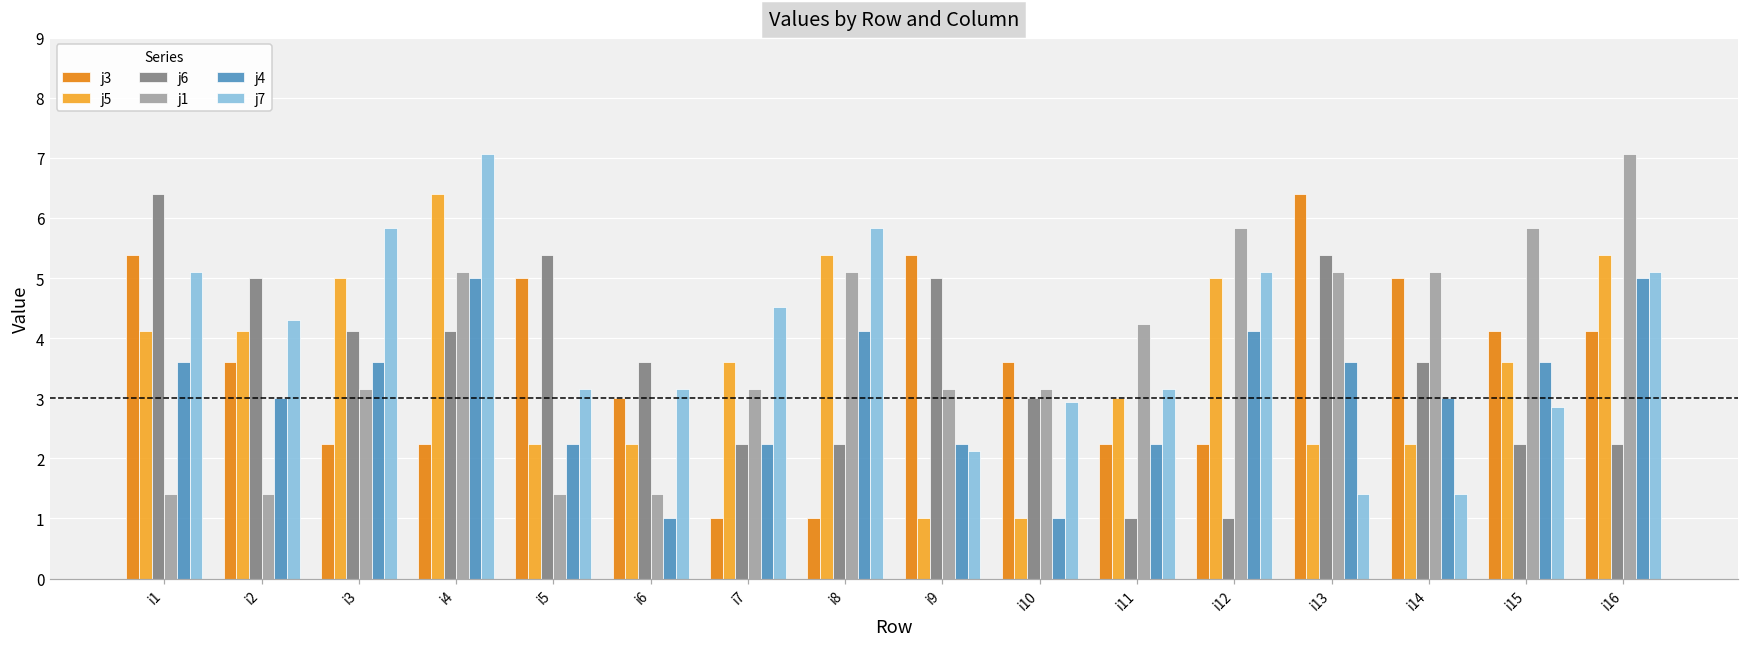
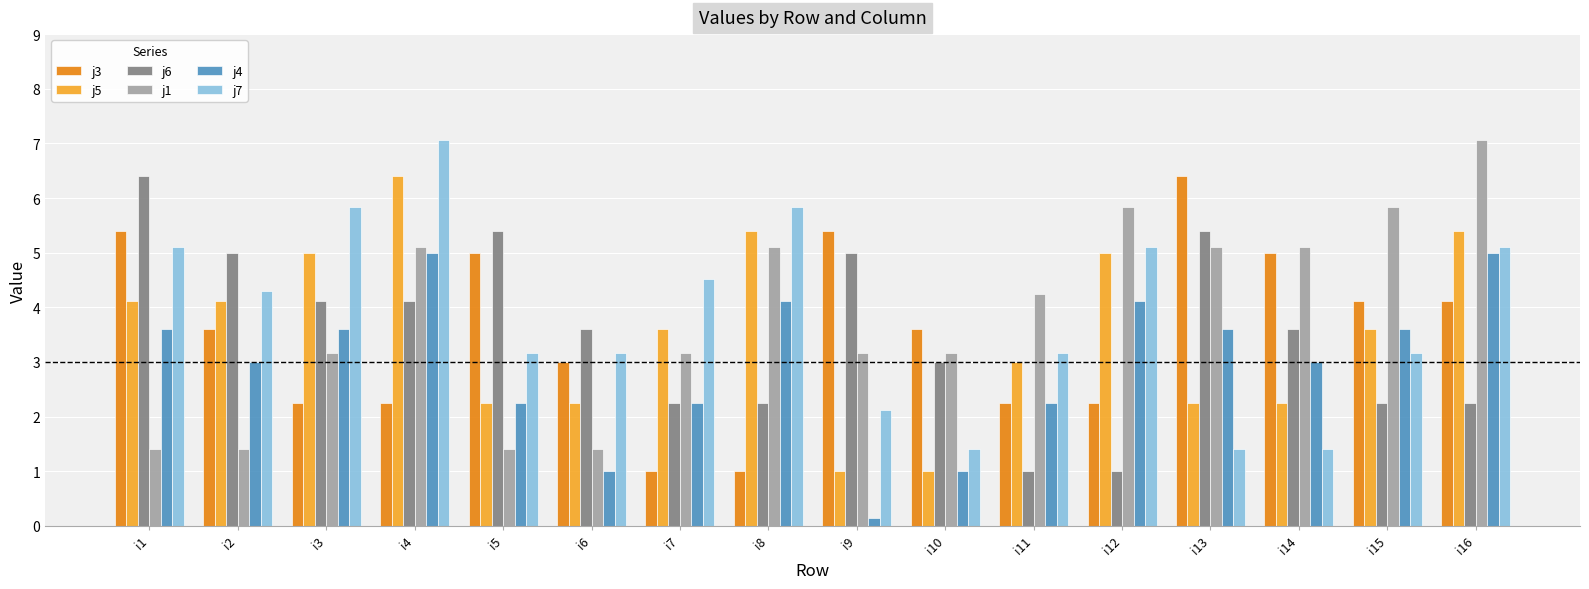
j4, i9: 2.2 -> 0.2
j7, i10: 2.9 -> 1.4
j7, i15: 2.9 -> 3.2
